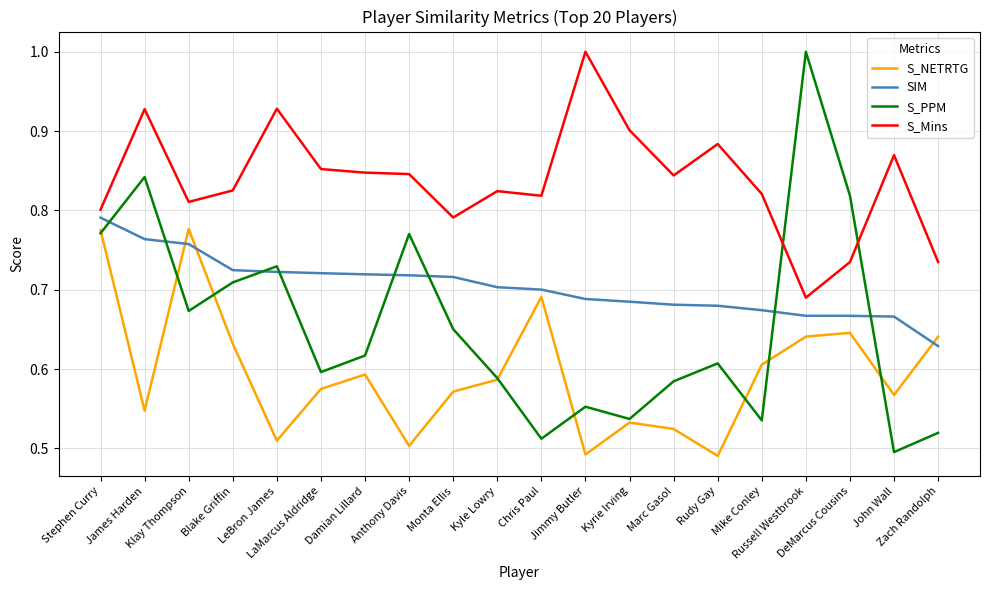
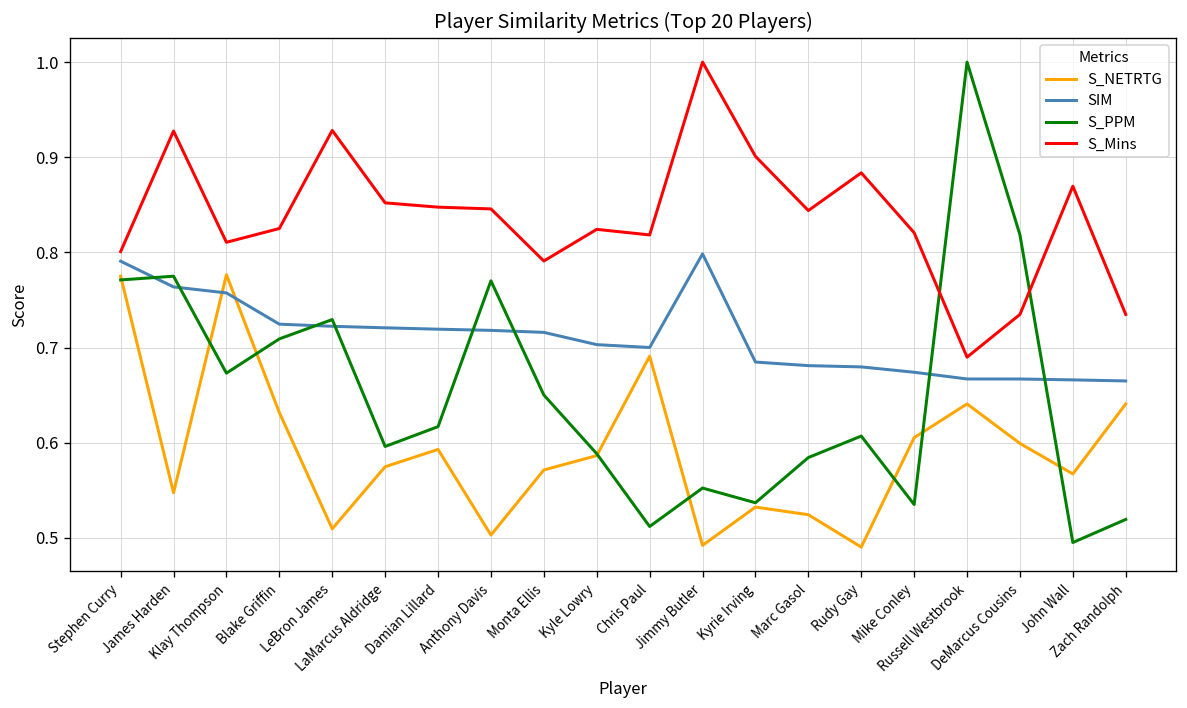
S_PPM, James Harden: 0.84 -> 0.78
SIM, Jimmy Butler: 0.69 -> 0.80
S_NETRTG, DeMarcus Cousins: 0.65 -> 0.60
SIM, Zach Randolph: 0.63 -> 0.66
